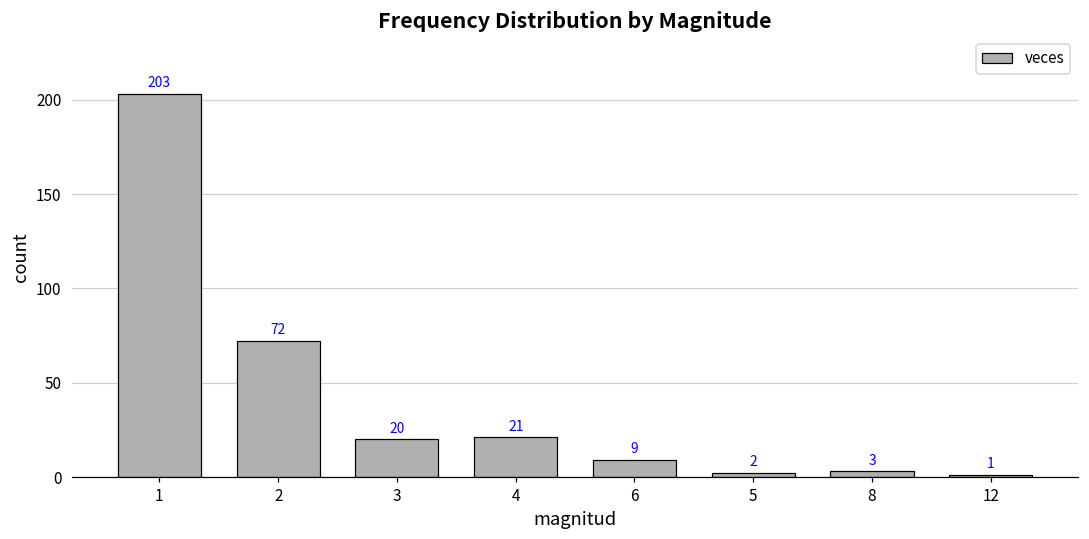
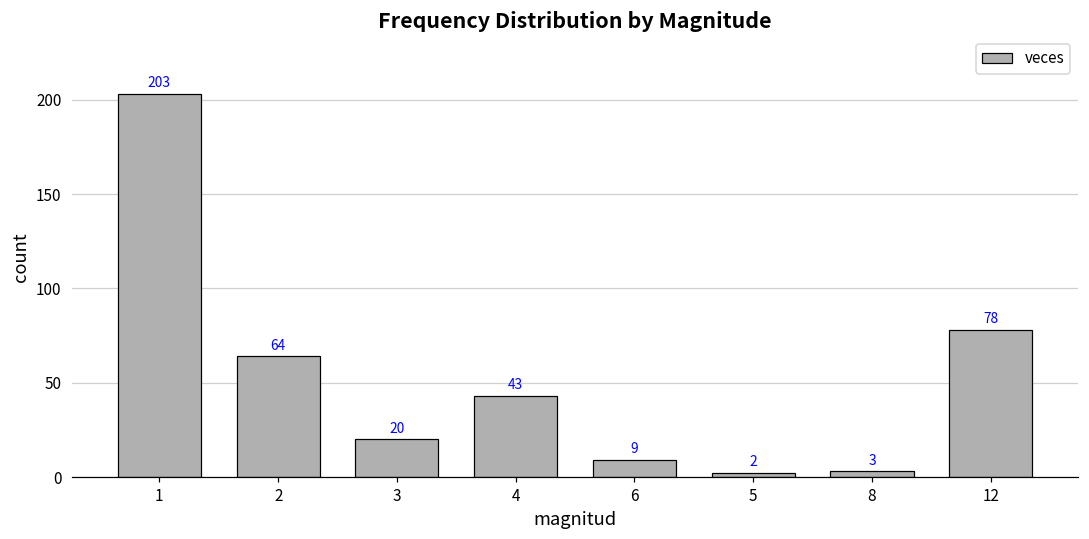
2: 72 -> 64
4: 21 -> 43
12: 1 -> 78
